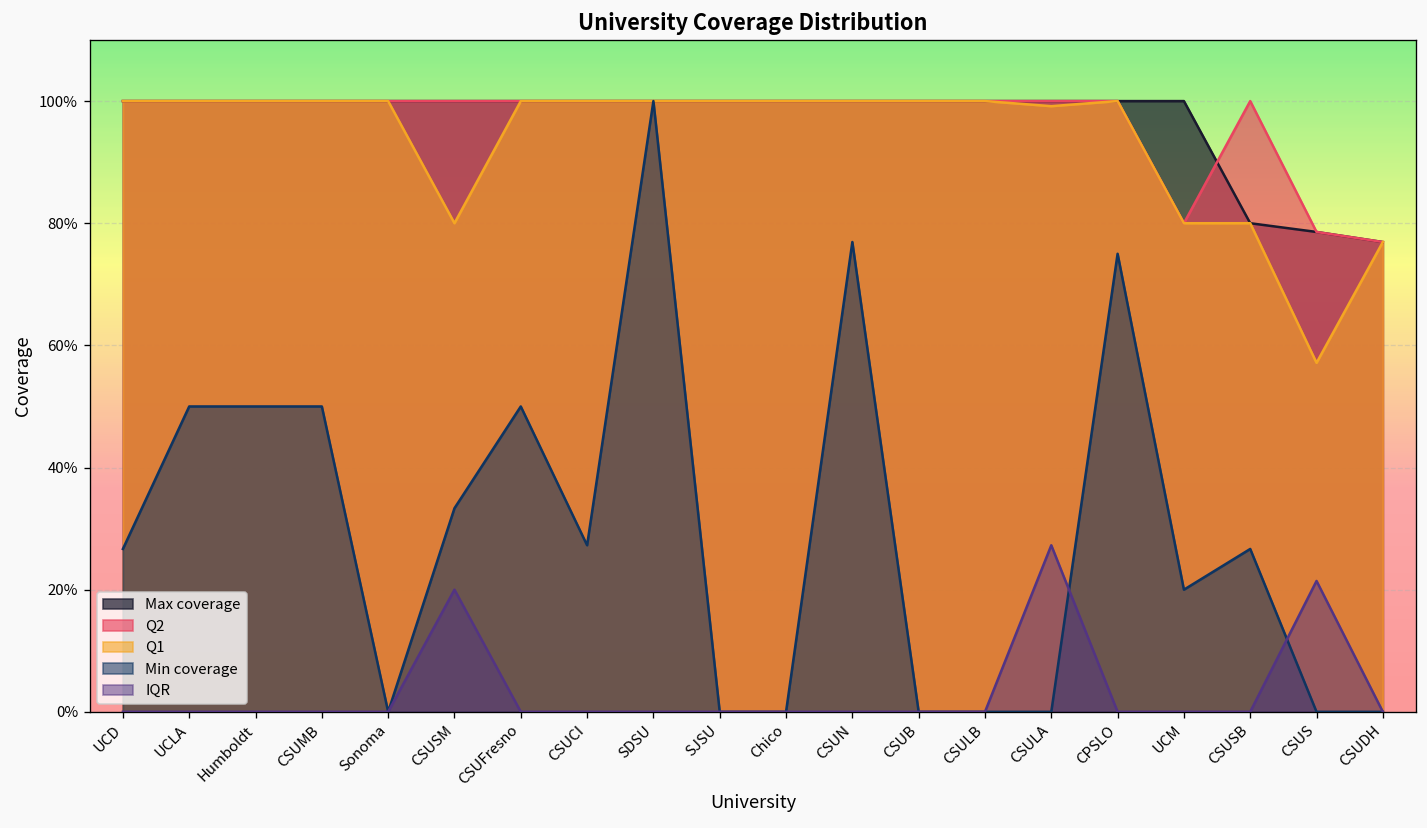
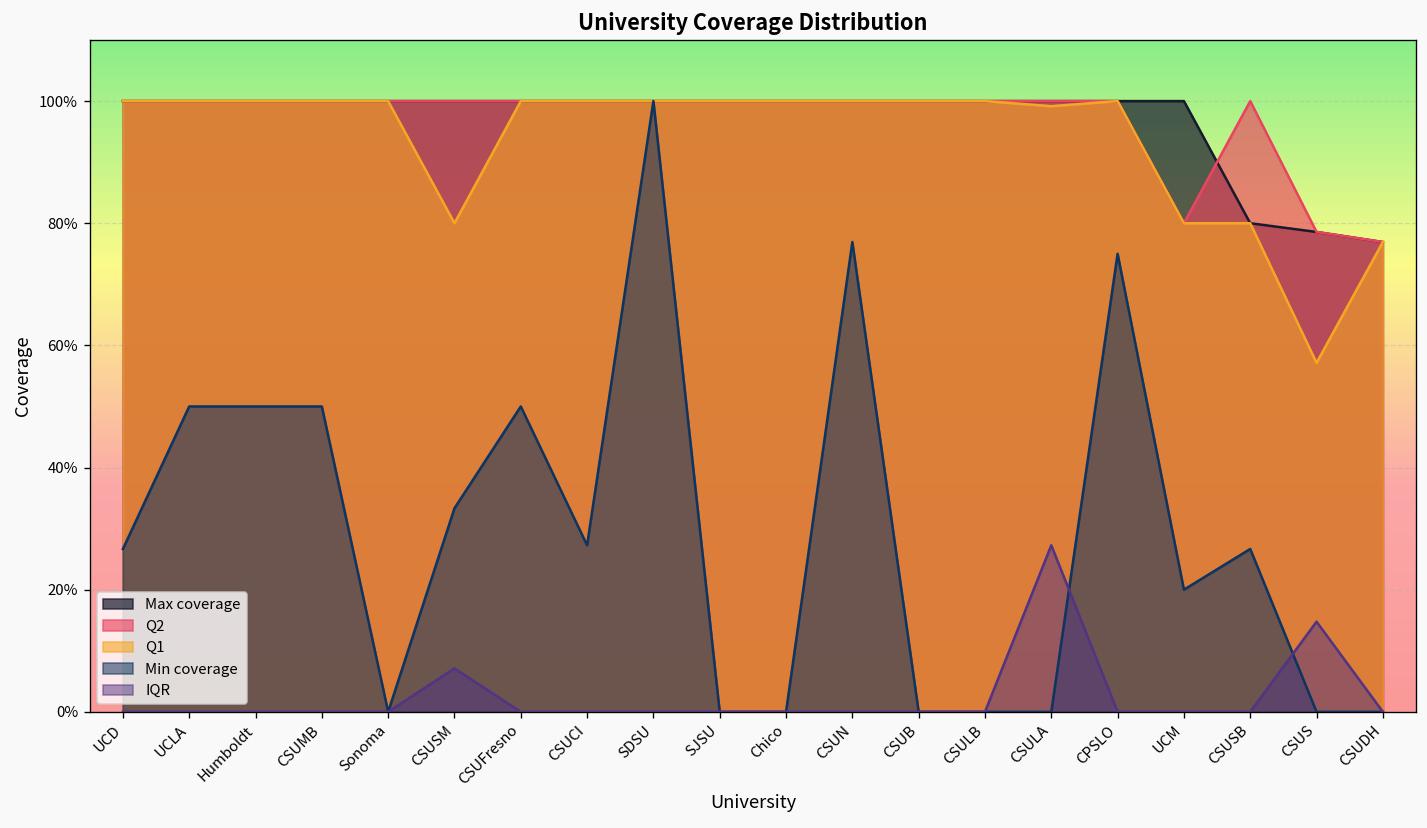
IQR, CSUSM: 20% -> 7%
IQR, CSUS: 21% -> 15%
